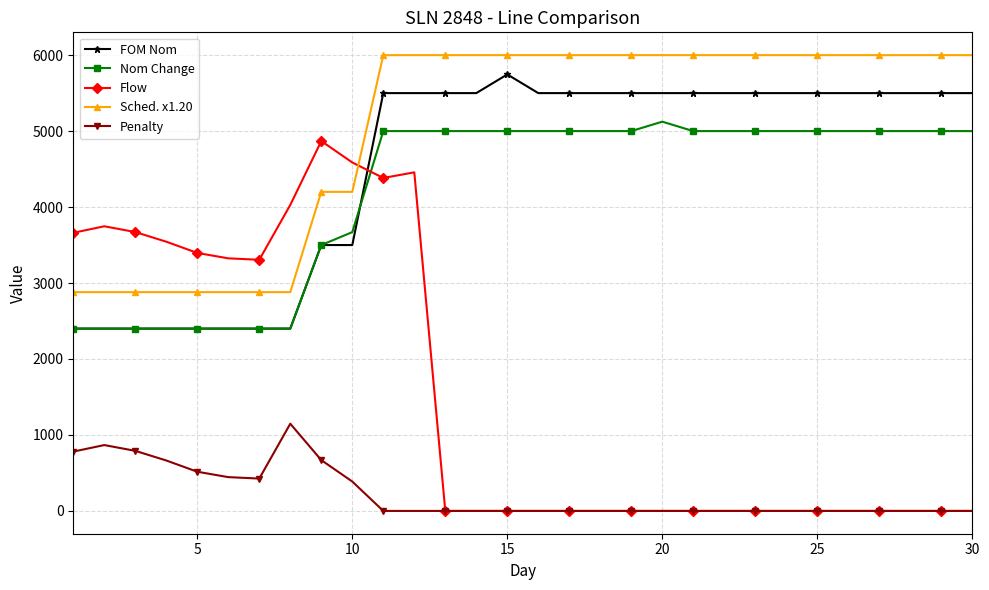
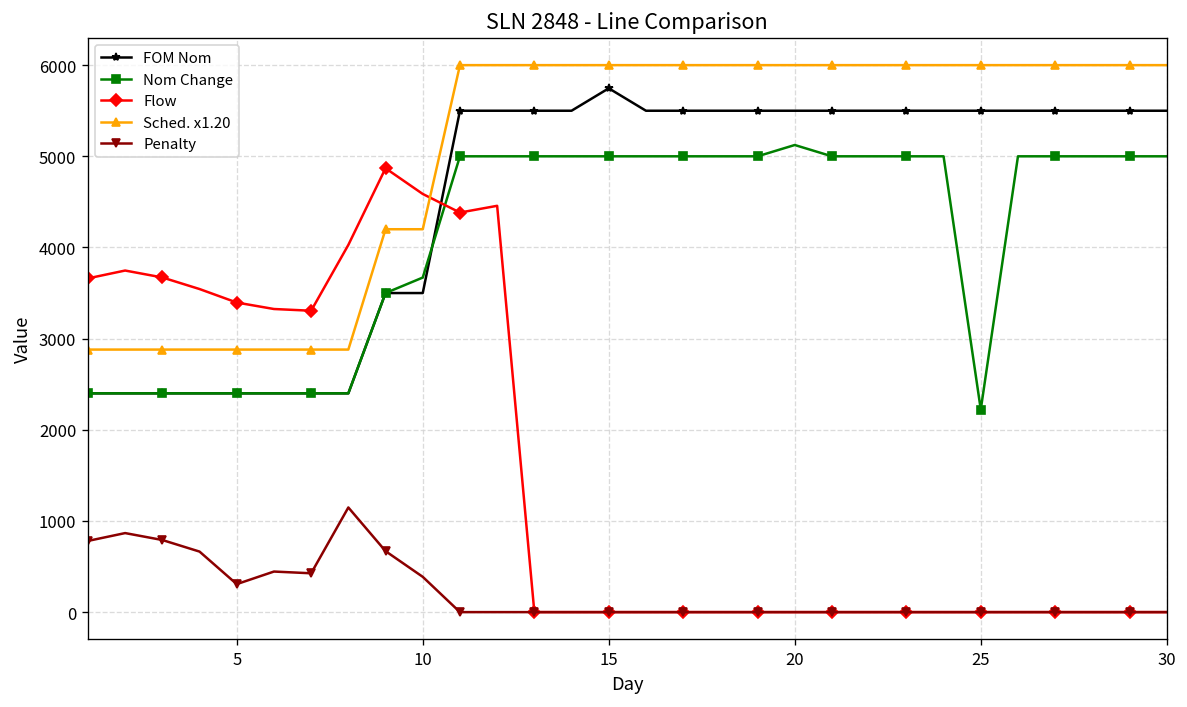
Penalty, 5: 500 -> 300
Nom Change, 25: 5000 -> 2200
